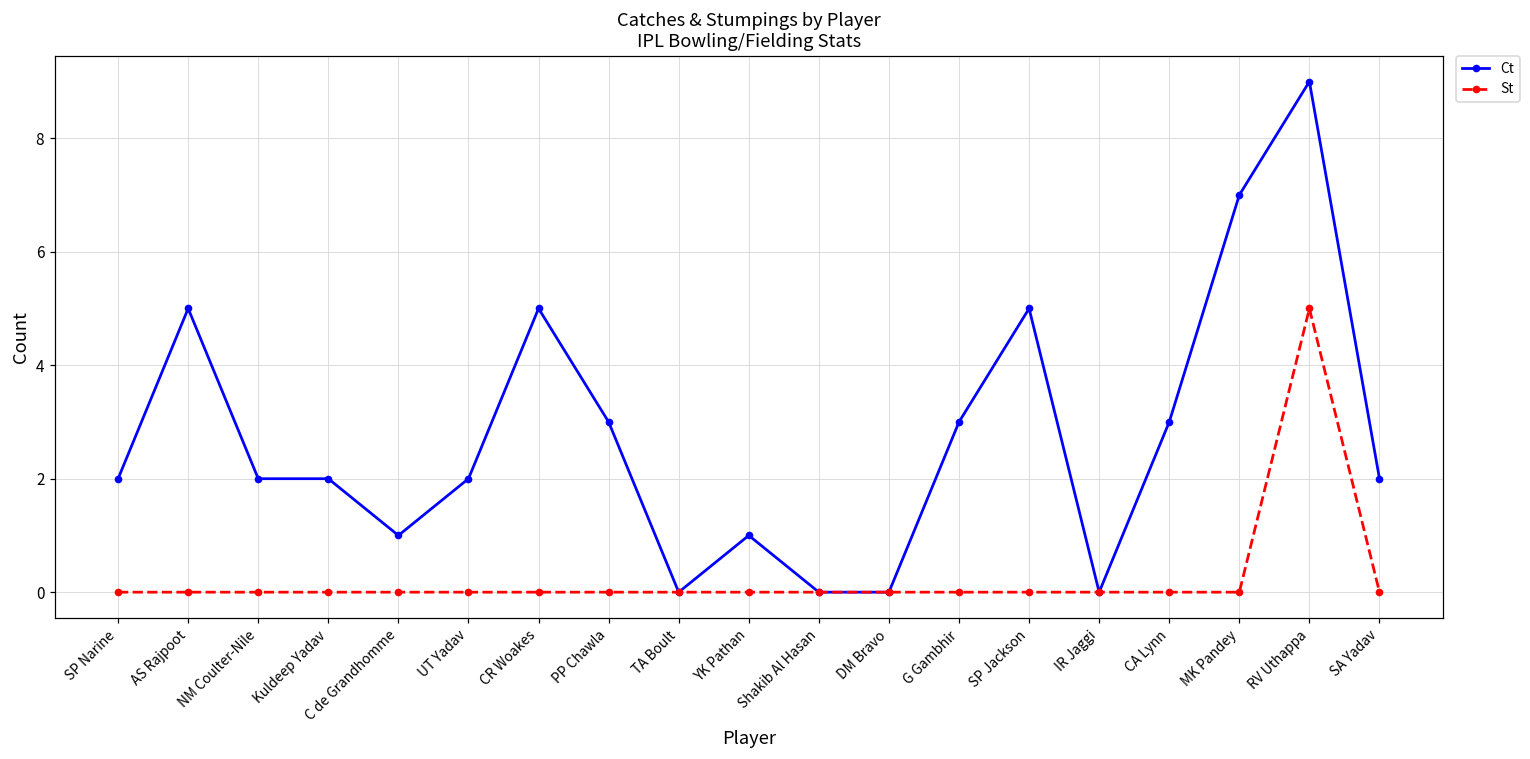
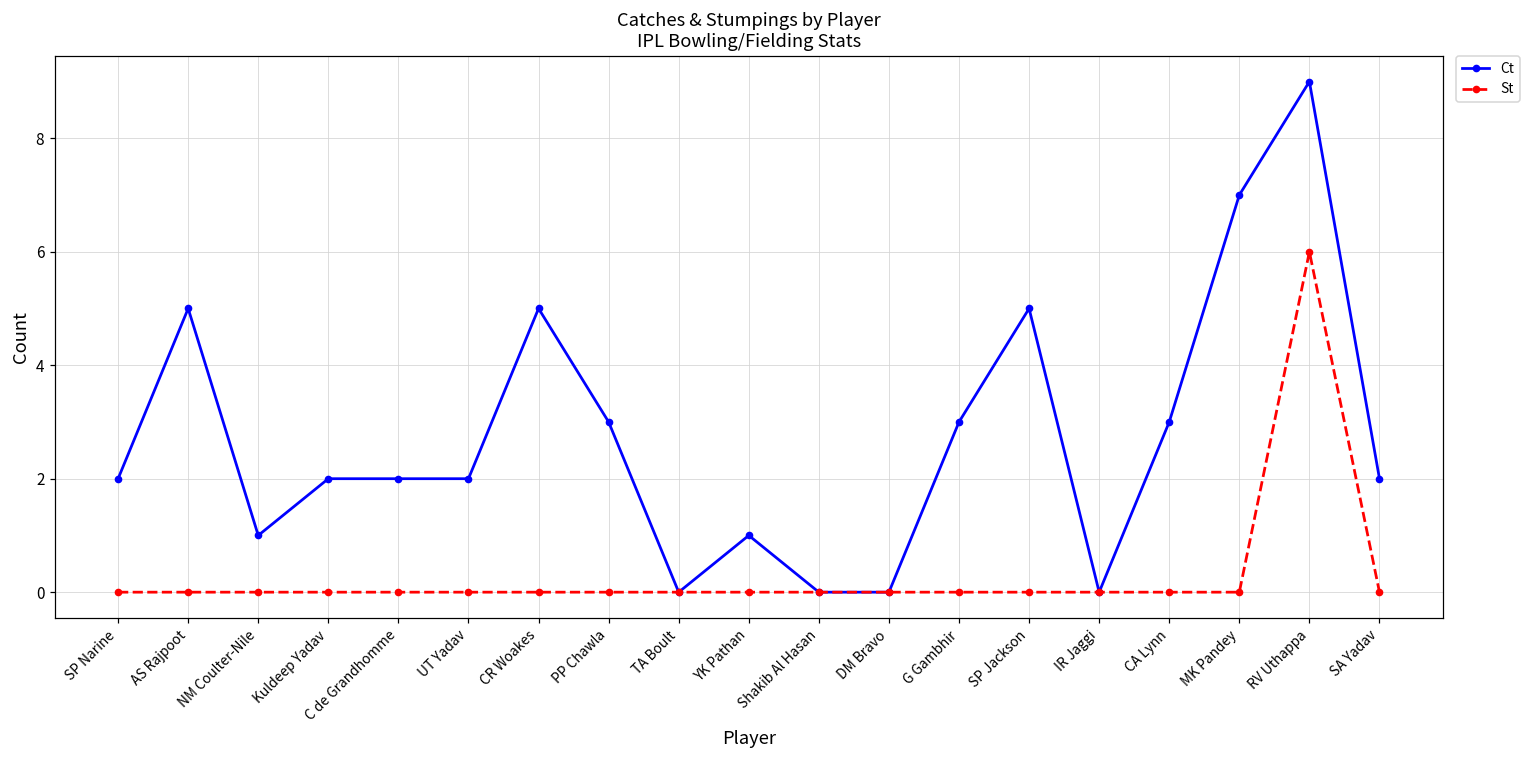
Ct, NM Coulter-Nile: 2 -> 1
Ct, C de Grandhomme: 1 -> 2
St, RV Uthappa: 5 -> 6
